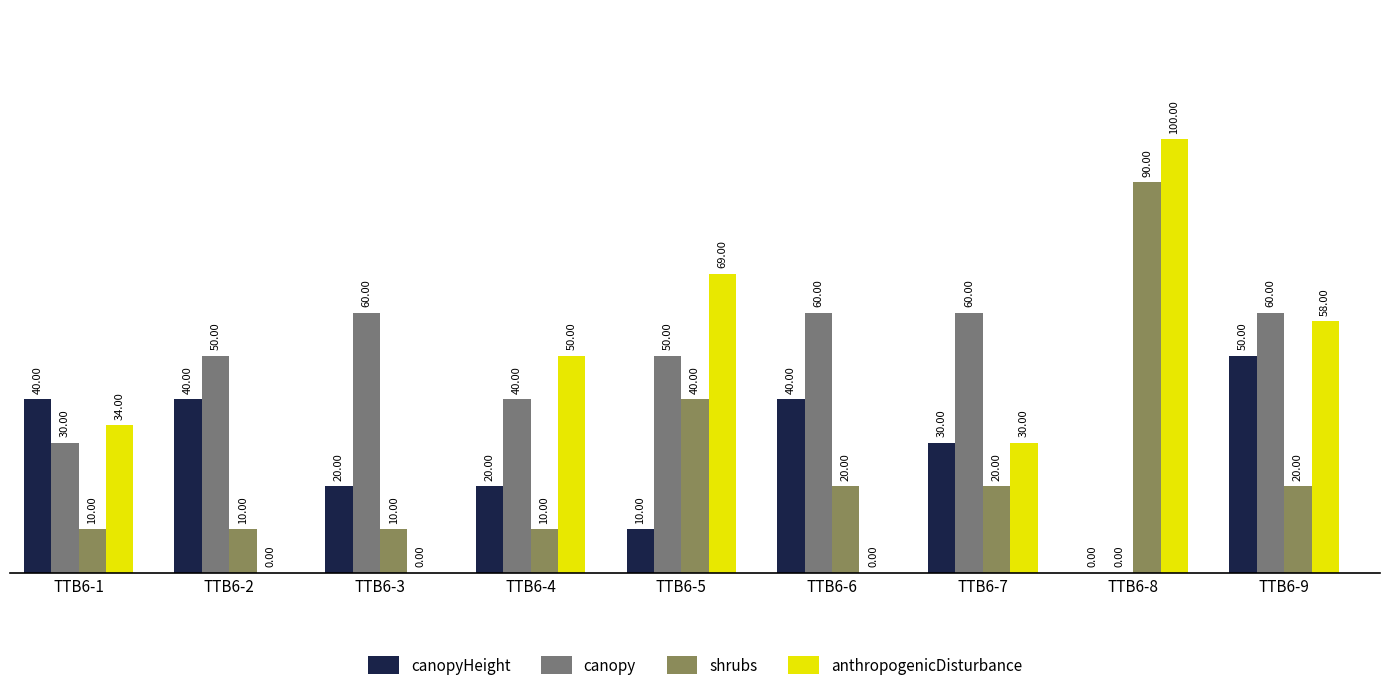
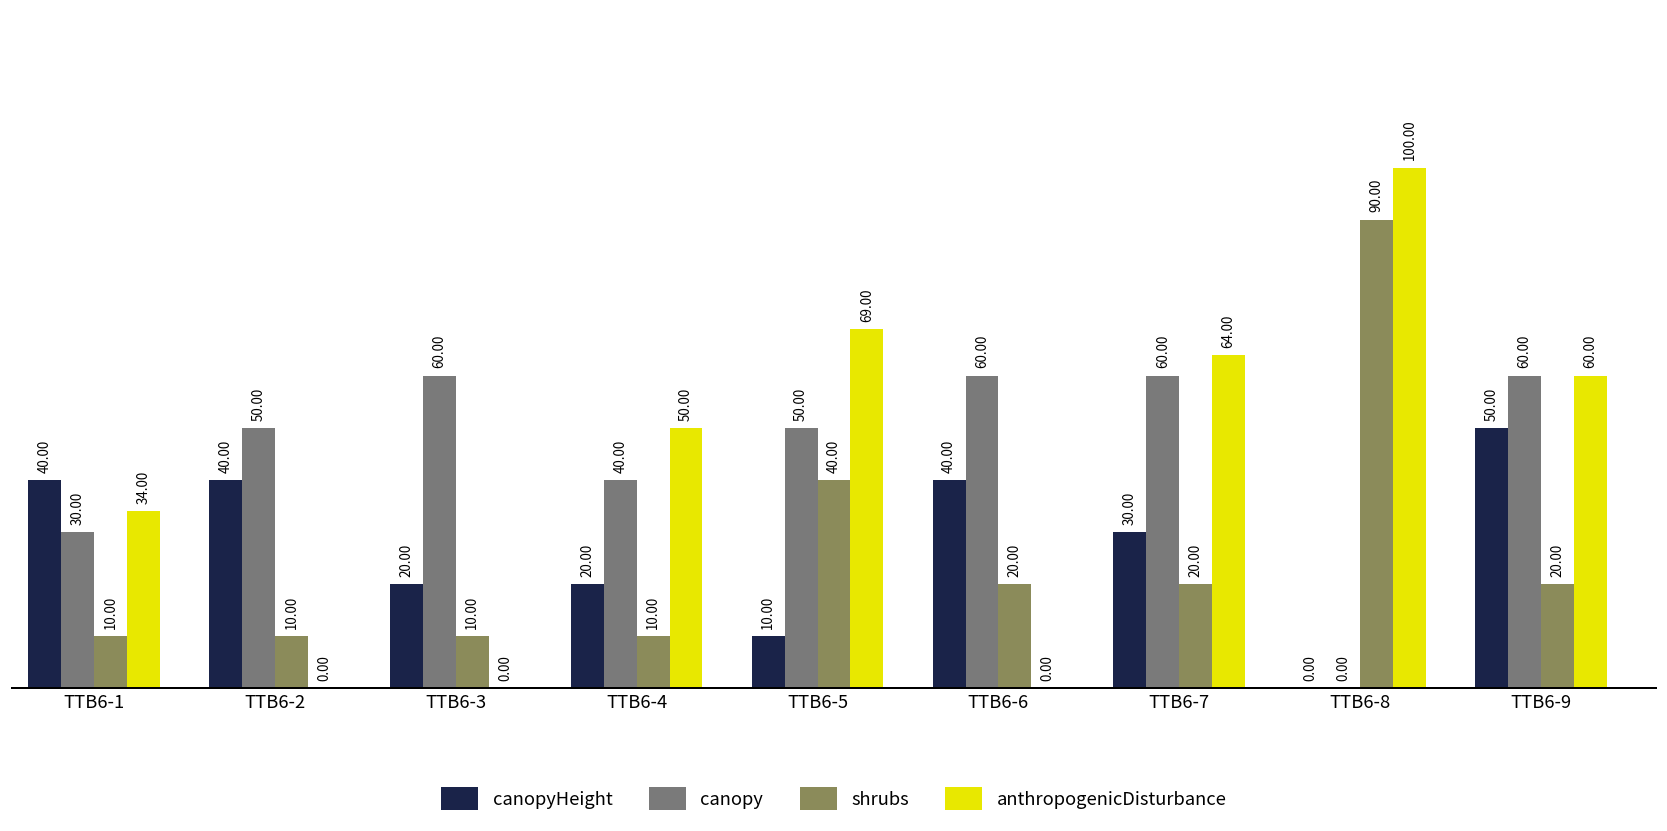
anthropogenicDisturbance, TTB6-7: 30.00 -> 64.00
anthropogenicDisturbance, TTB6-9: 58.00 -> 60.00
